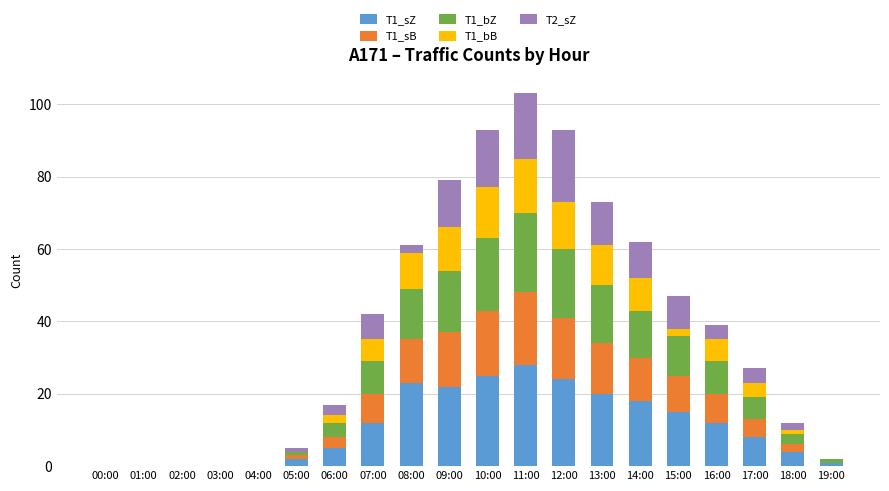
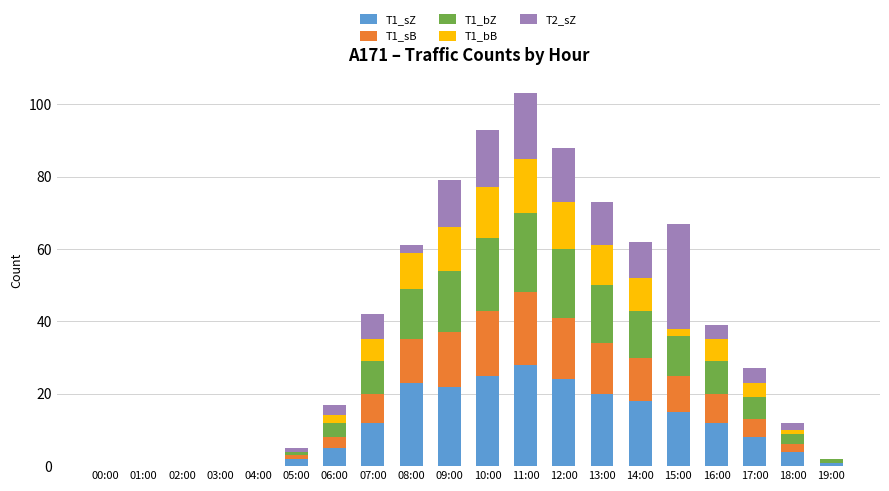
T2_sZ, 12:00: 20 -> 15
T2_sZ, 15:00: 9 -> 29
